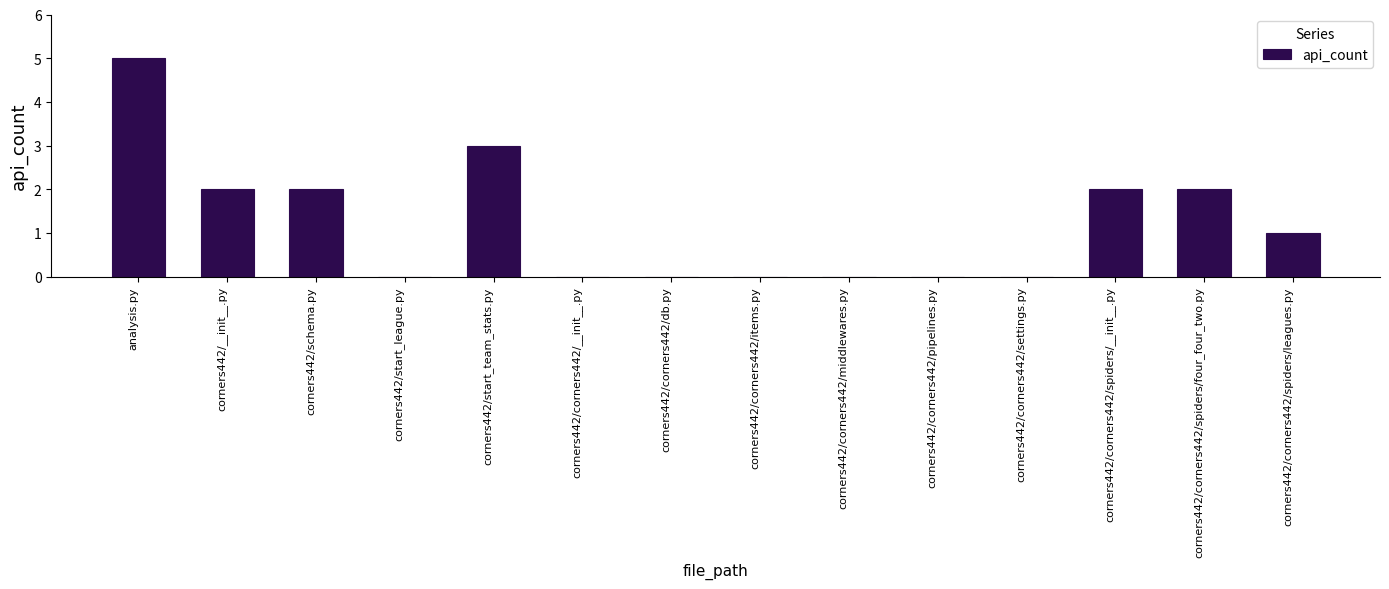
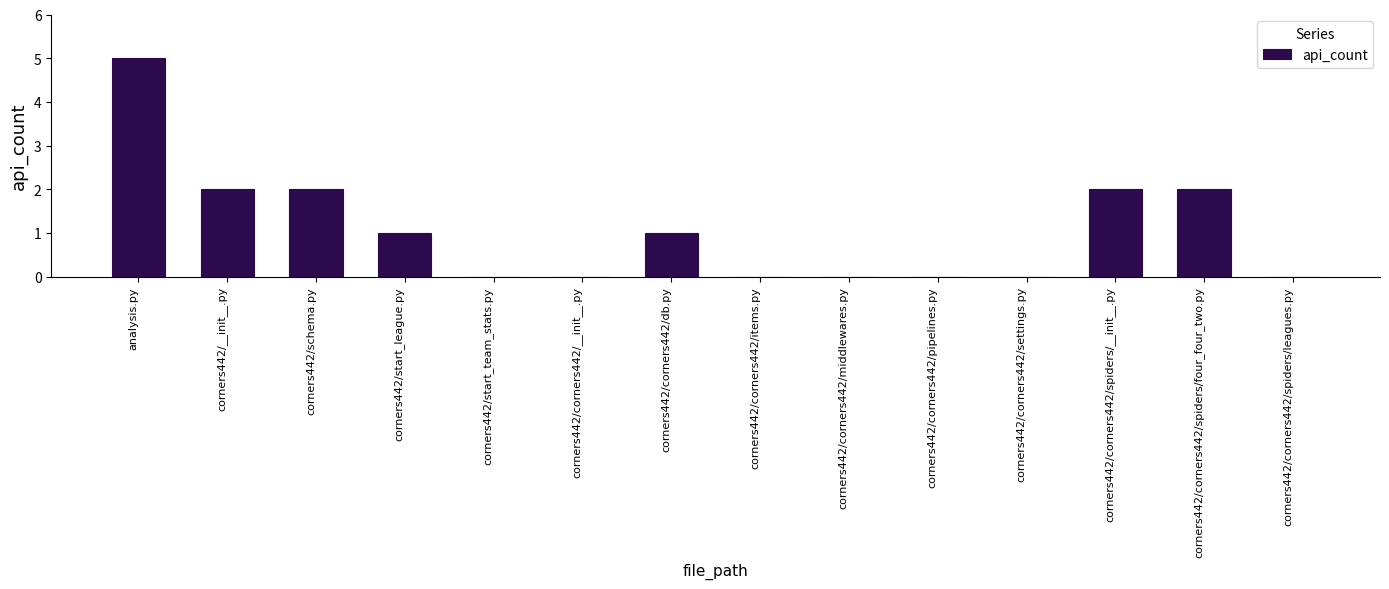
corners442/start_league.py: 0 -> 1
corners442/start_team_stats.py: 3 -> 0
corners442/corners442/db.py: 0 -> 1
corners442/corners442/spiders/leagues.py: 1 -> 0
